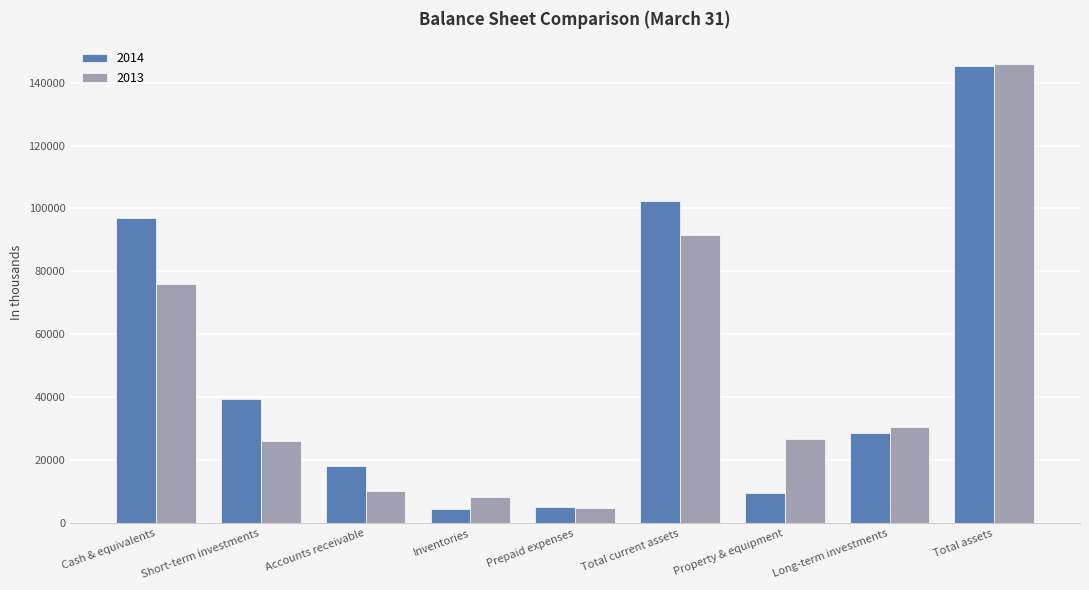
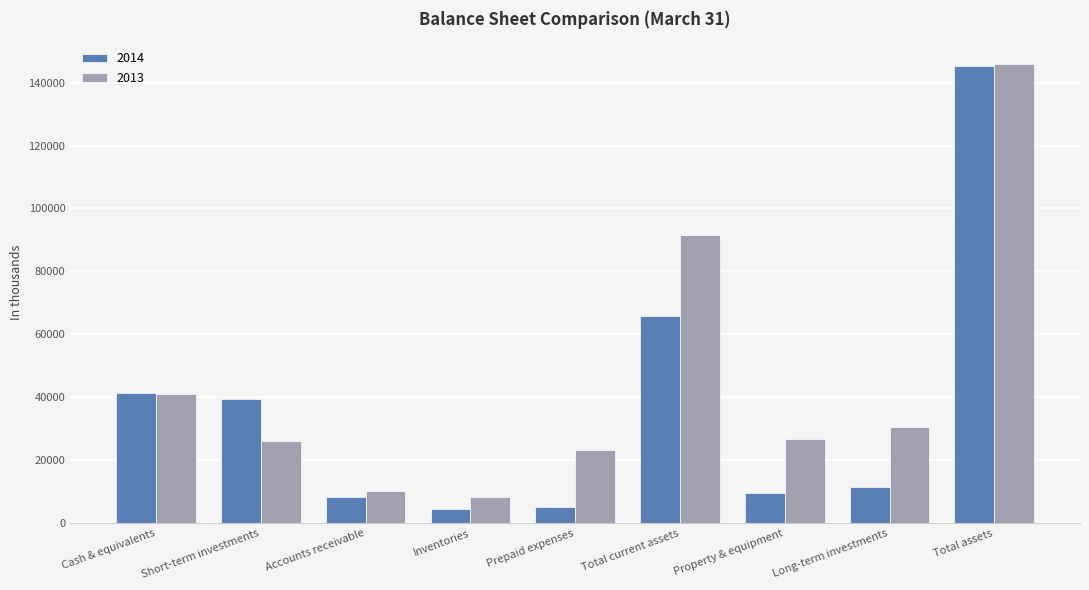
2014, Cash & equivalents: 97000 -> 42000
2013, Cash & equivalents: 76000 -> 41000
2014, Accounts receivable: 18000 -> 8000
2013, Prepaid expenses: 5000 -> 23000
2014, Total current assets: 103000 -> 66000
2014, Long-term investments: 29000 -> 12000
